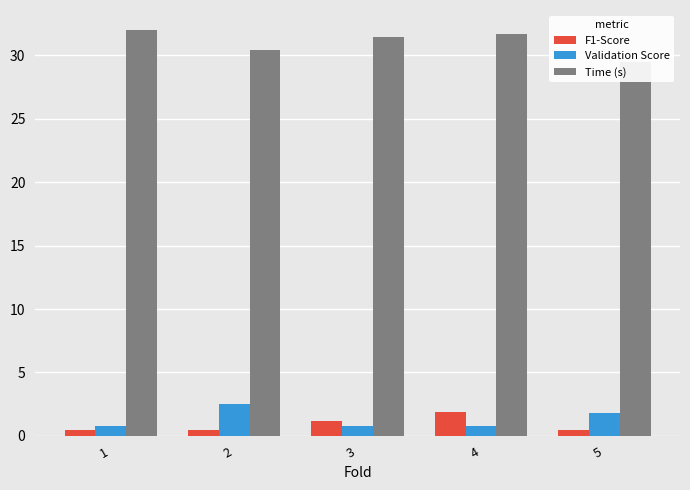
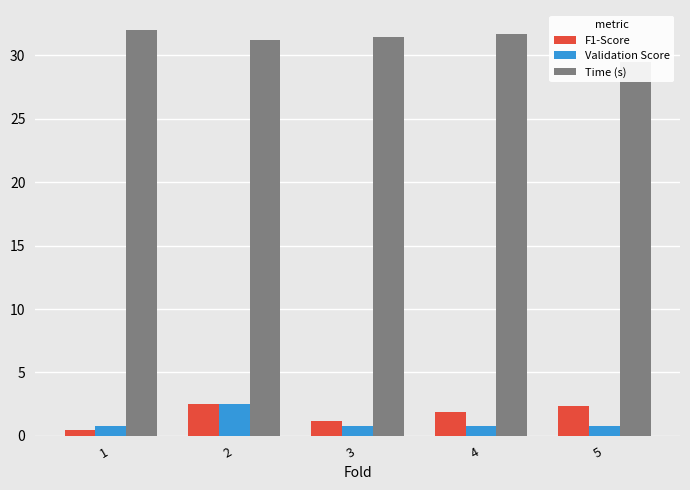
F1-Score, 2: 0.4 -> 2.5
Time (s), 2: 30.4 -> 31.2
F1-Score, 5: 0.4 -> 2.4
Validation Score, 5: 1.8 -> 0.8
